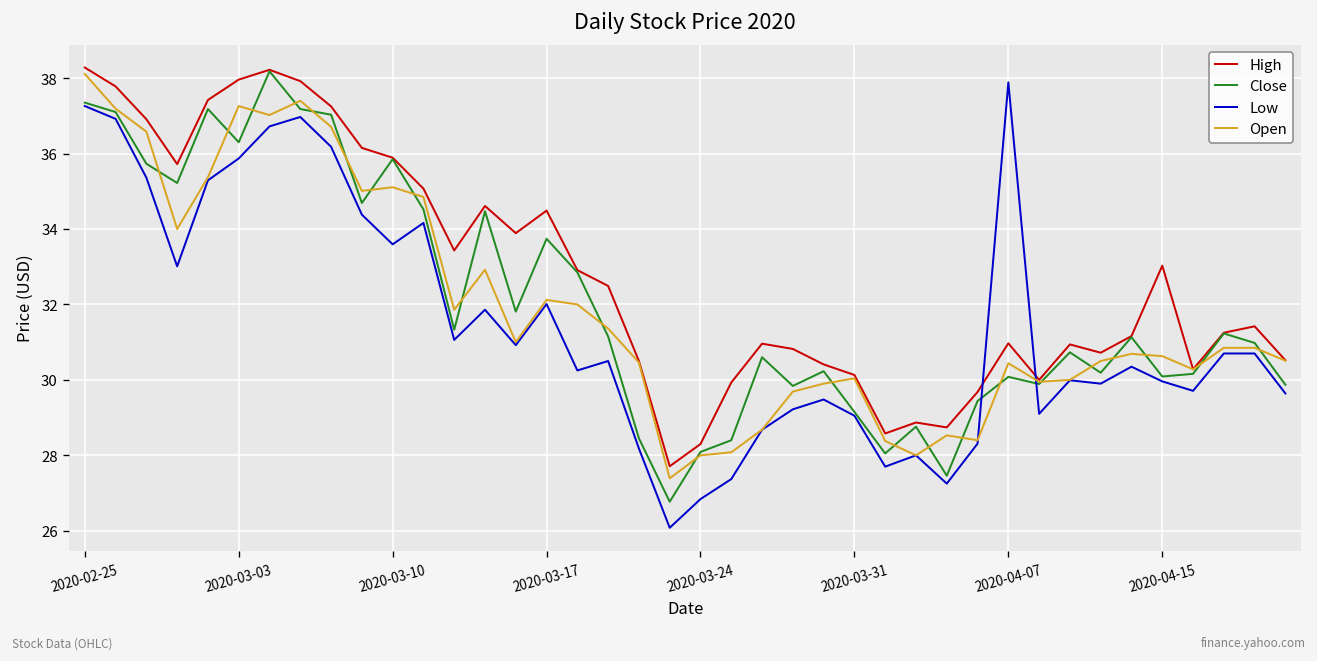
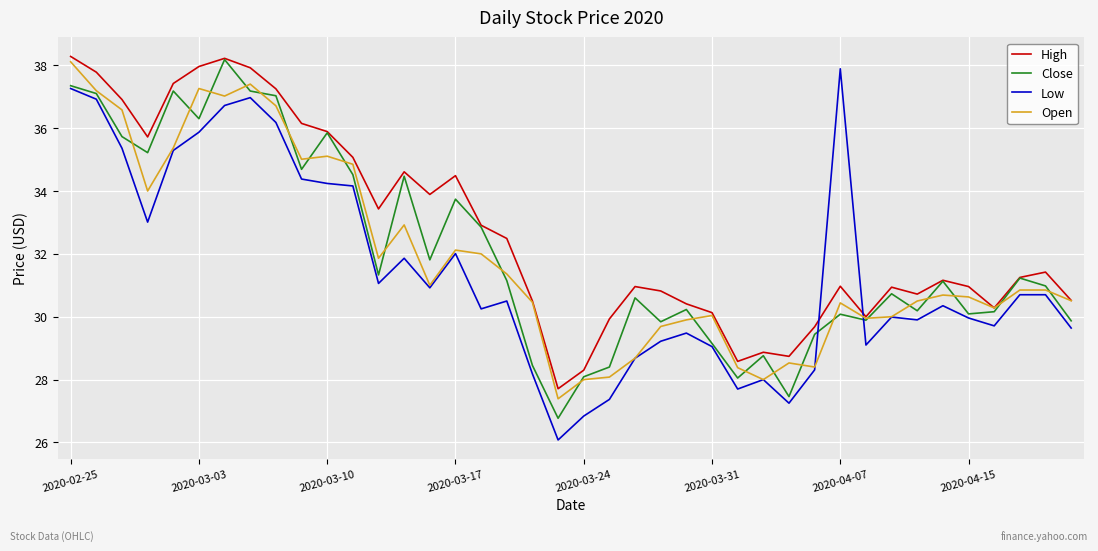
Low, 2020-03-10: 33.6 -> 34.2
High, 2020-04-15: 33.0 -> 31.0
